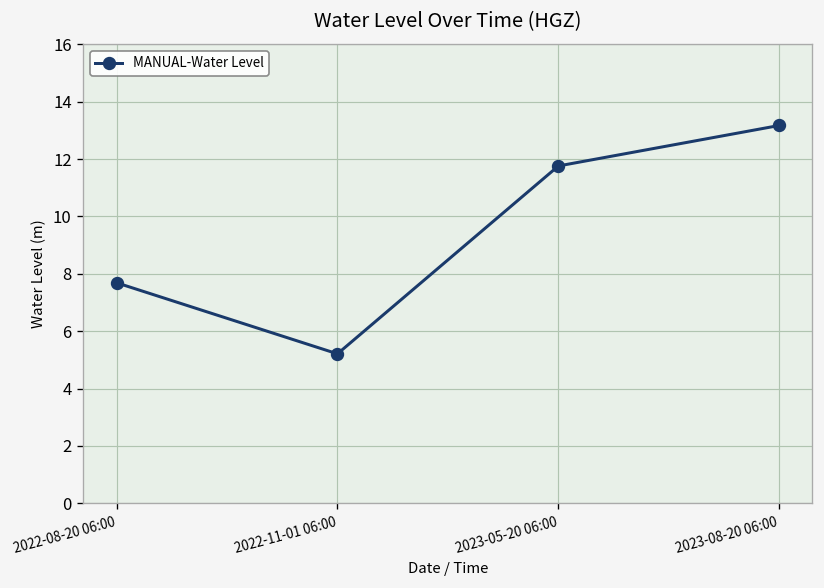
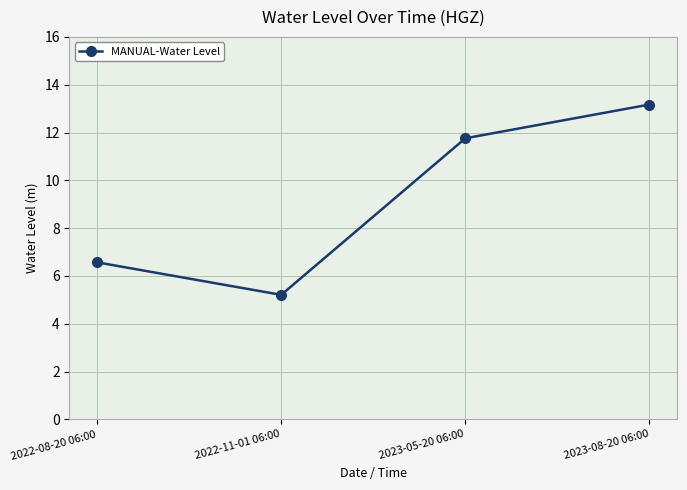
2022-08-20 06:00: 7.7 -> 6.6
